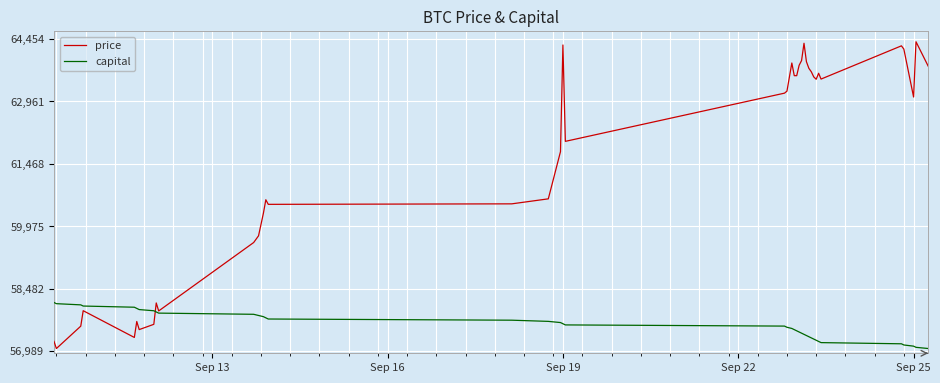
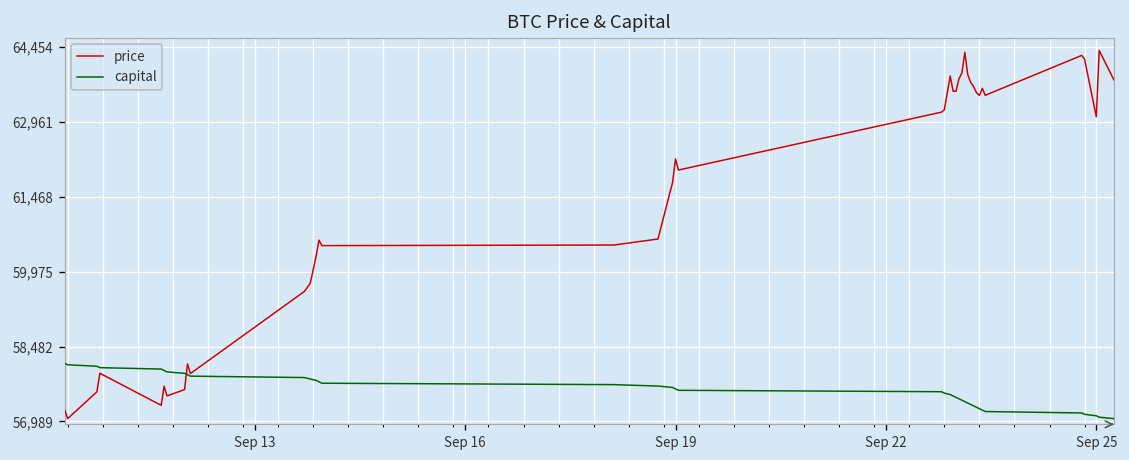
price, Sep 19: 64,300 -> 62,200
